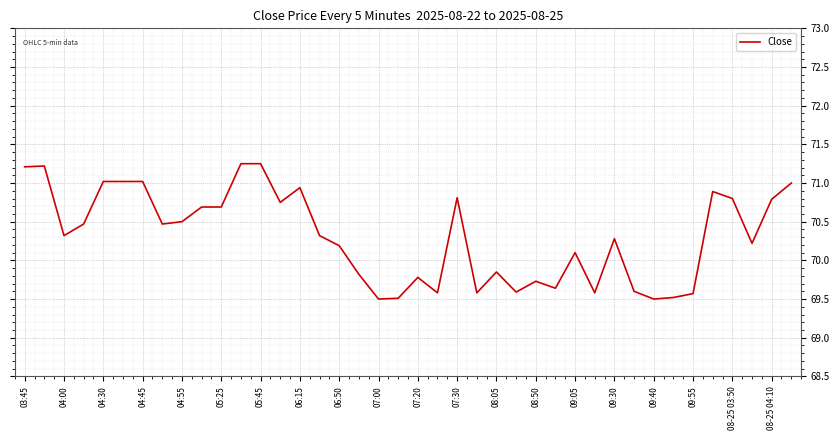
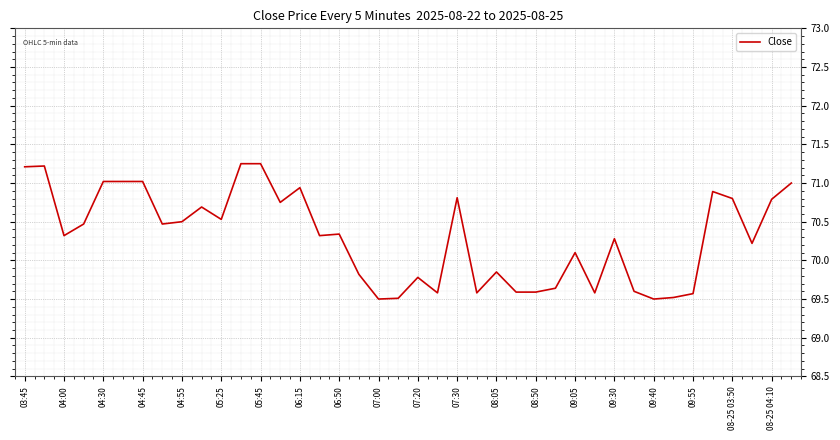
05:25: 70.7 -> 70.5
06:50: 70.2 -> 70.3
08:50: 69.7 -> 69.6
